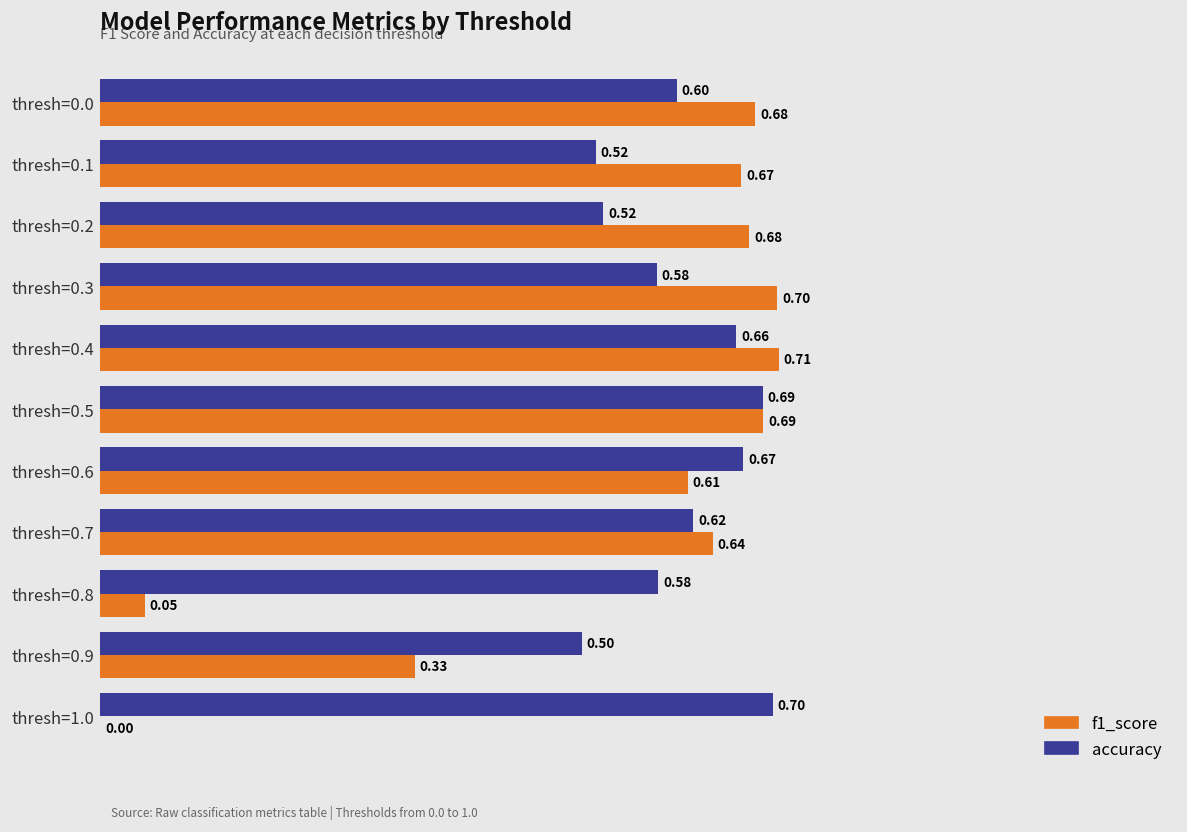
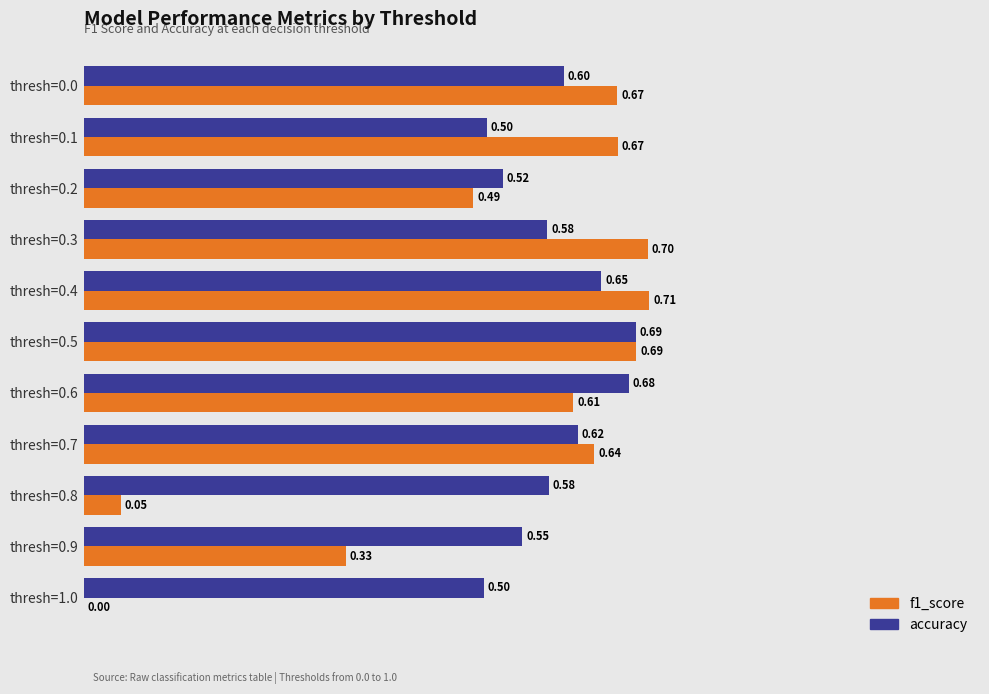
f1_score, thresh=0.0: 0.68 -> 0.67
accuracy, thresh=0.1: 0.52 -> 0.50
f1_score, thresh=0.2: 0.68 -> 0.49
accuracy, thresh=0.4: 0.66 -> 0.65
accuracy, thresh=0.6: 0.67 -> 0.68
accuracy, thresh=0.9: 0.50 -> 0.55
accuracy, thresh=1.0: 0.70 -> 0.50
